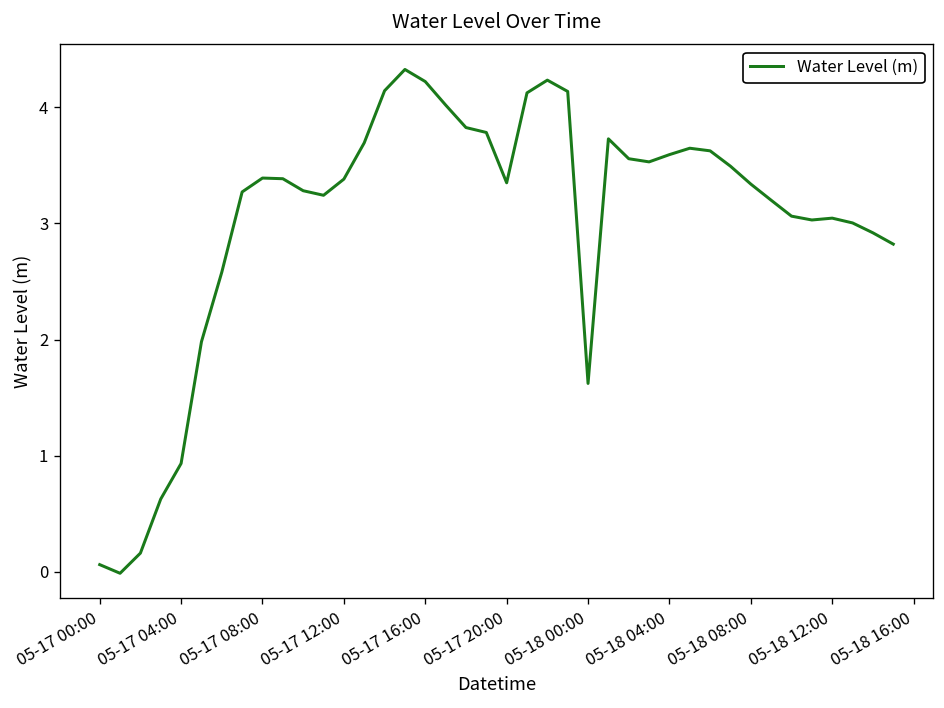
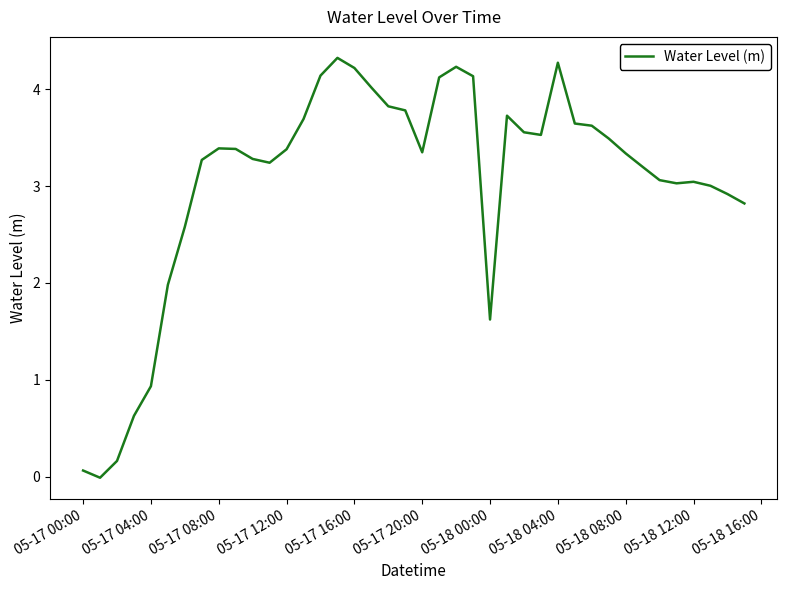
05-18 04:00: 3.6 -> 4.3
